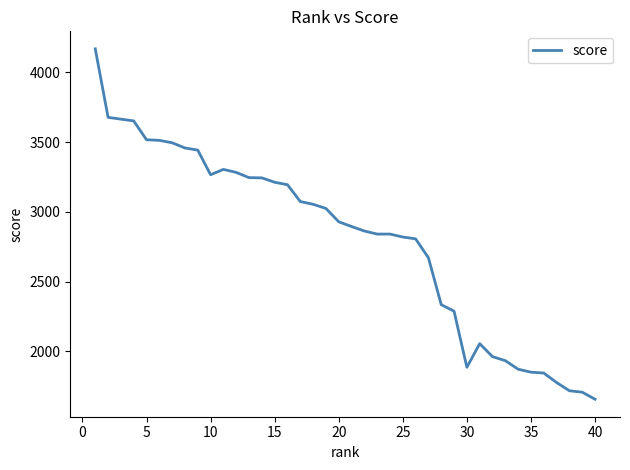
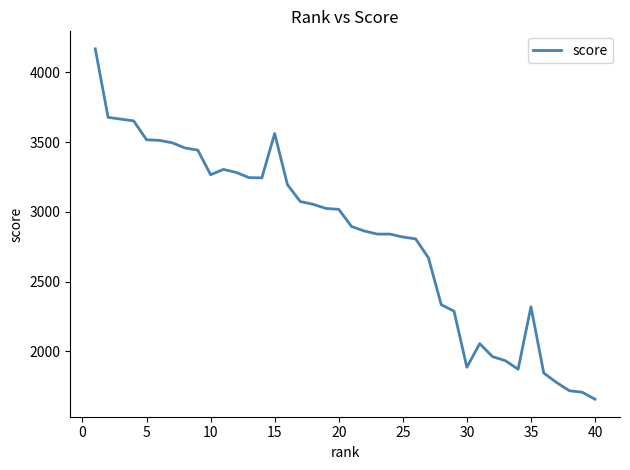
15: 3210 -> 3560
20: 2930 -> 3020
35: 1850 -> 2320
